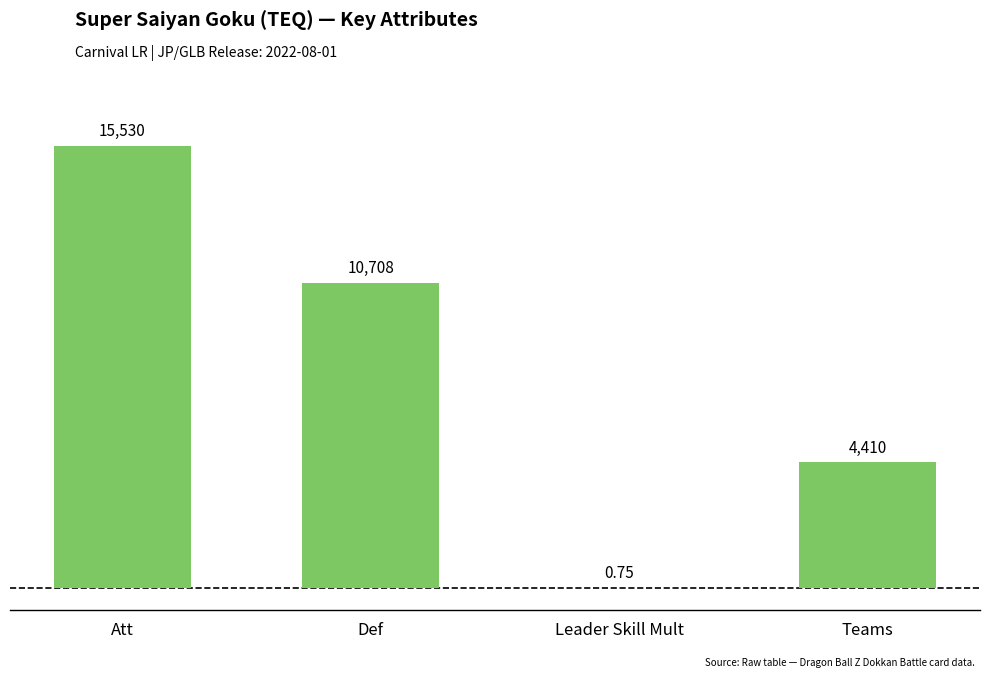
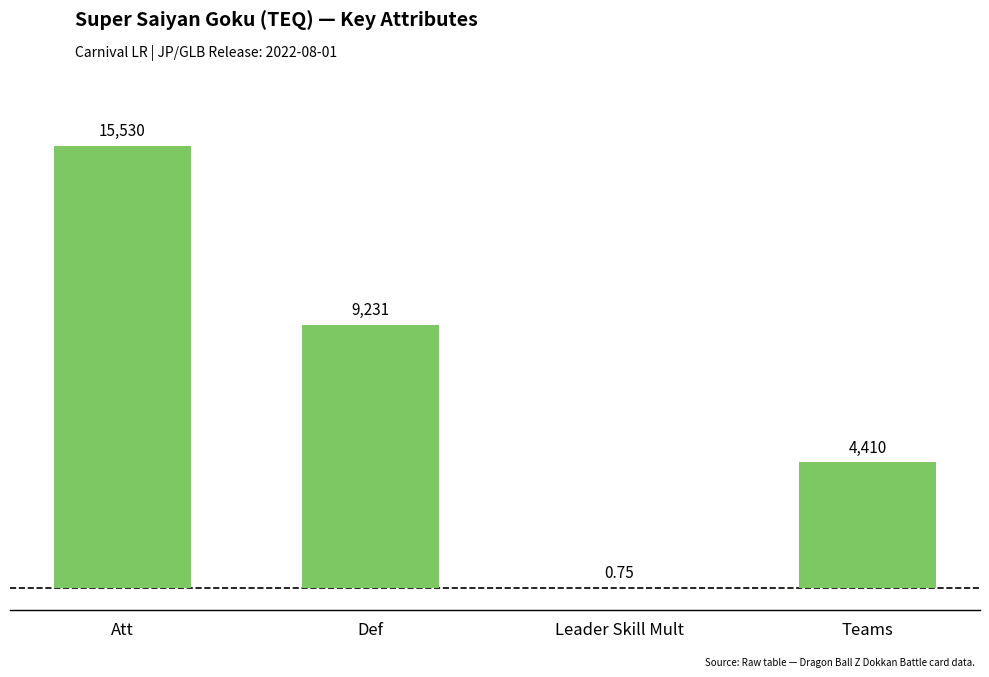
Def: 10,708 -> 9,231
